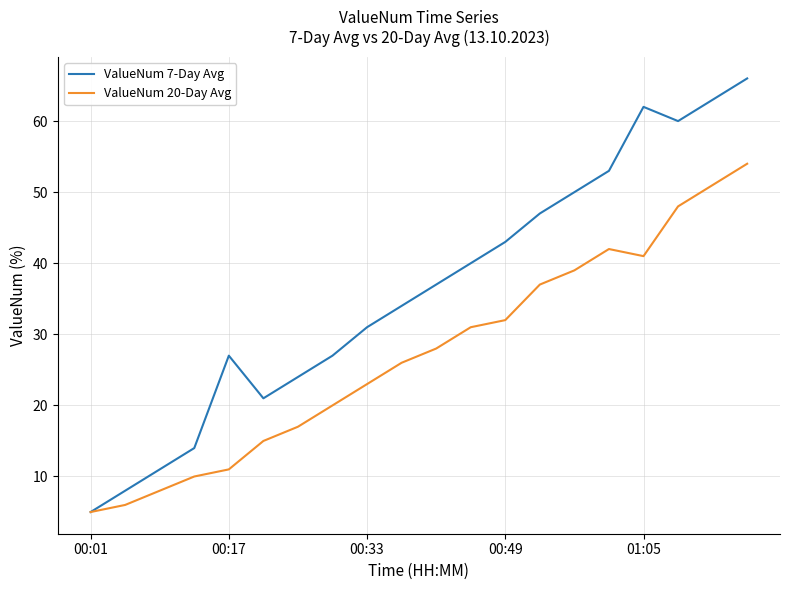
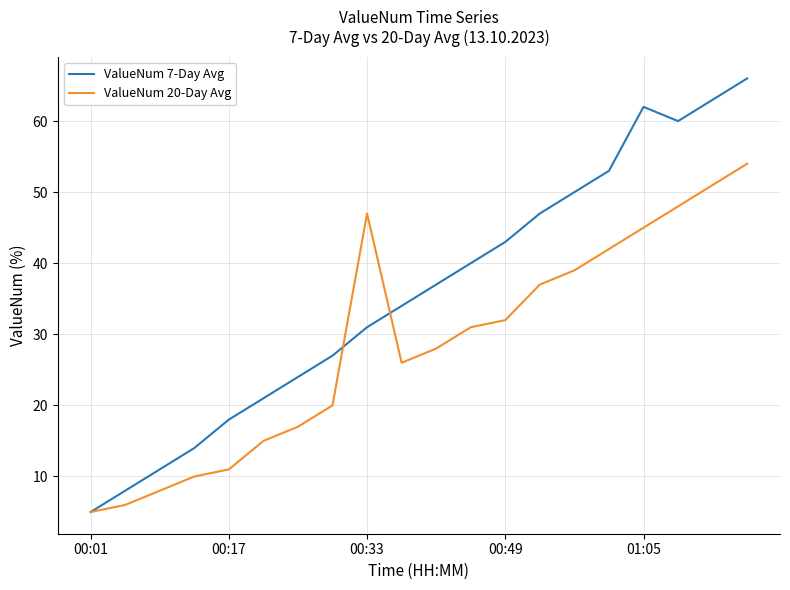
ValueNum 7-Day Avg, 00:17: 27 -> 18
ValueNum 20-Day Avg, 00:33: 23 -> 47
ValueNum 20-Day Avg, 01:05: 41 -> 45
